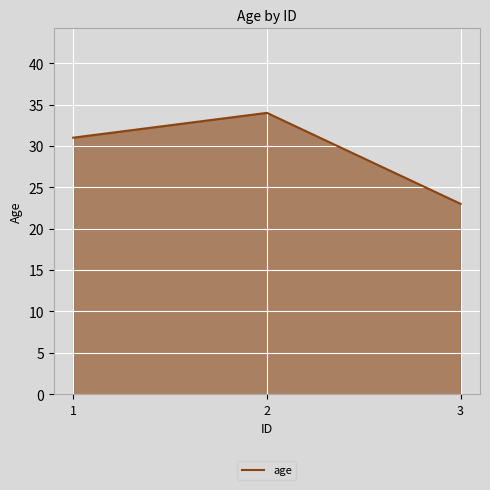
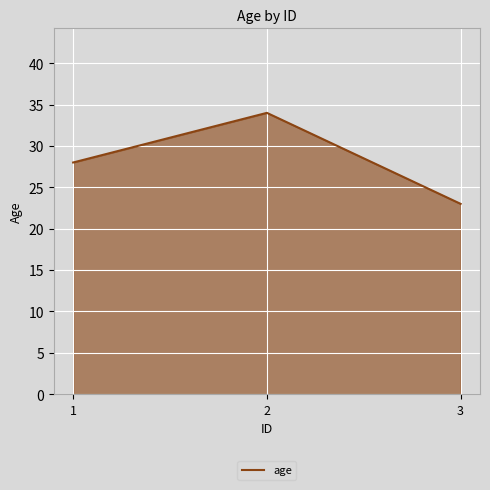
1: 31 -> 28
